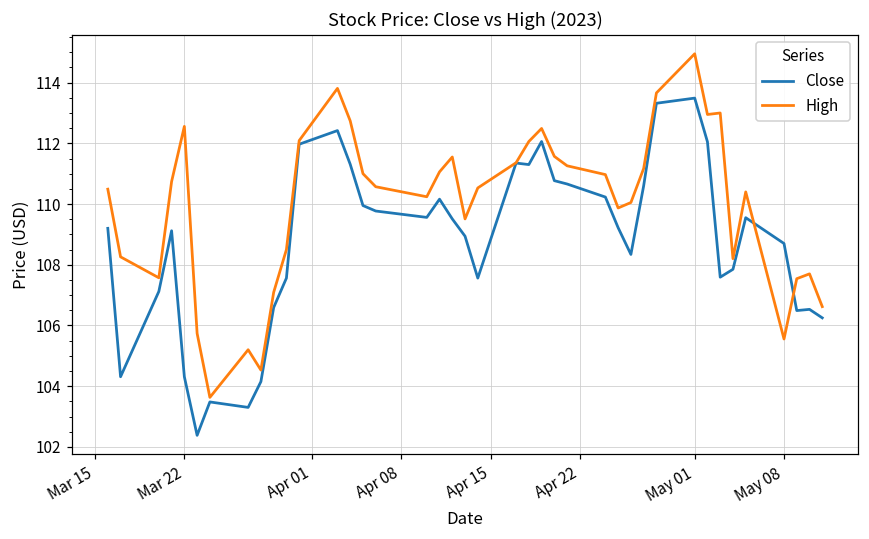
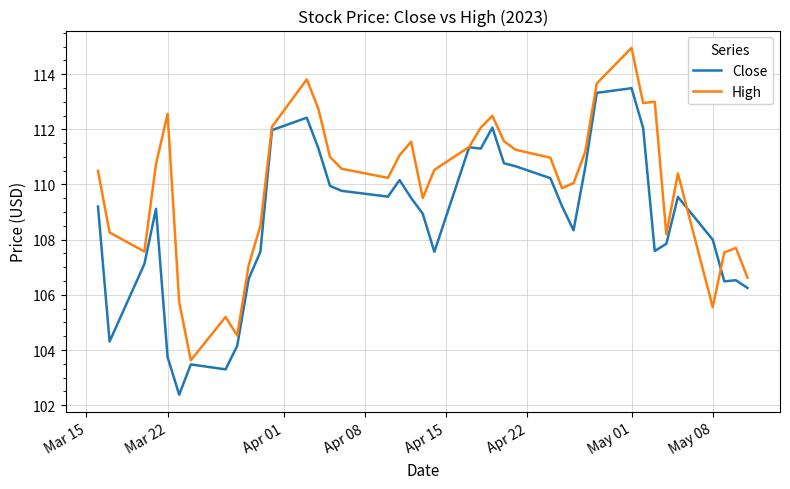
Close, Mar 22: 104.3 -> 103.7
Close, May 08: 108.7 -> 108.0
